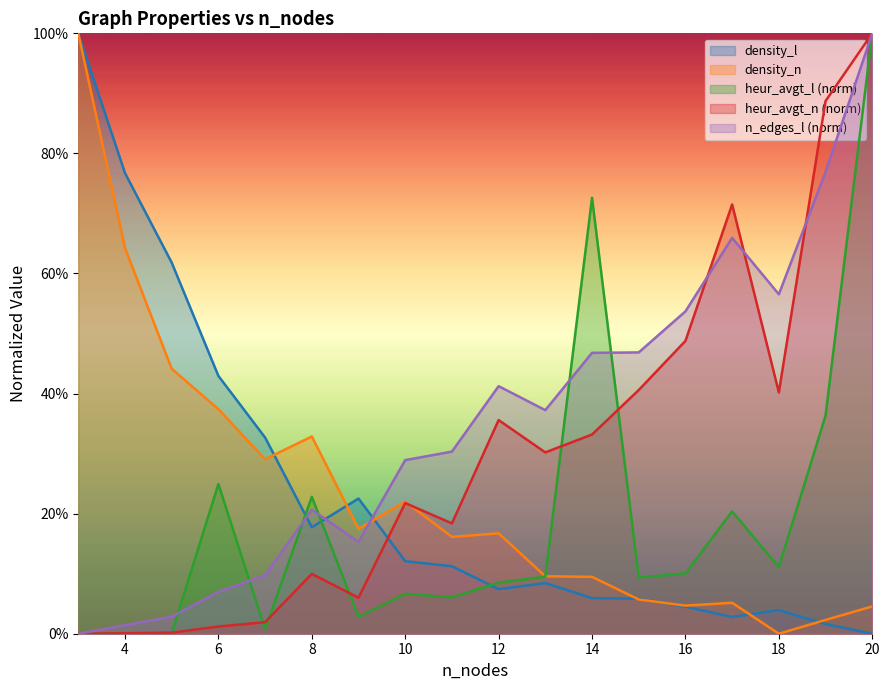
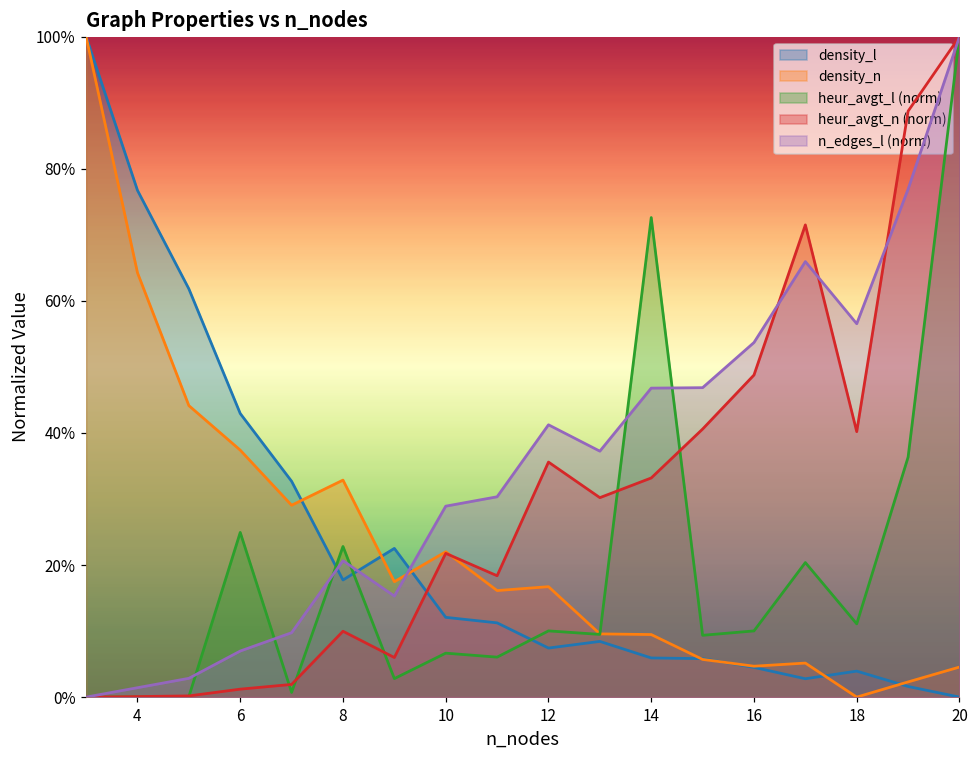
heur_avgt_l (norm), 12: 9% -> 10%
